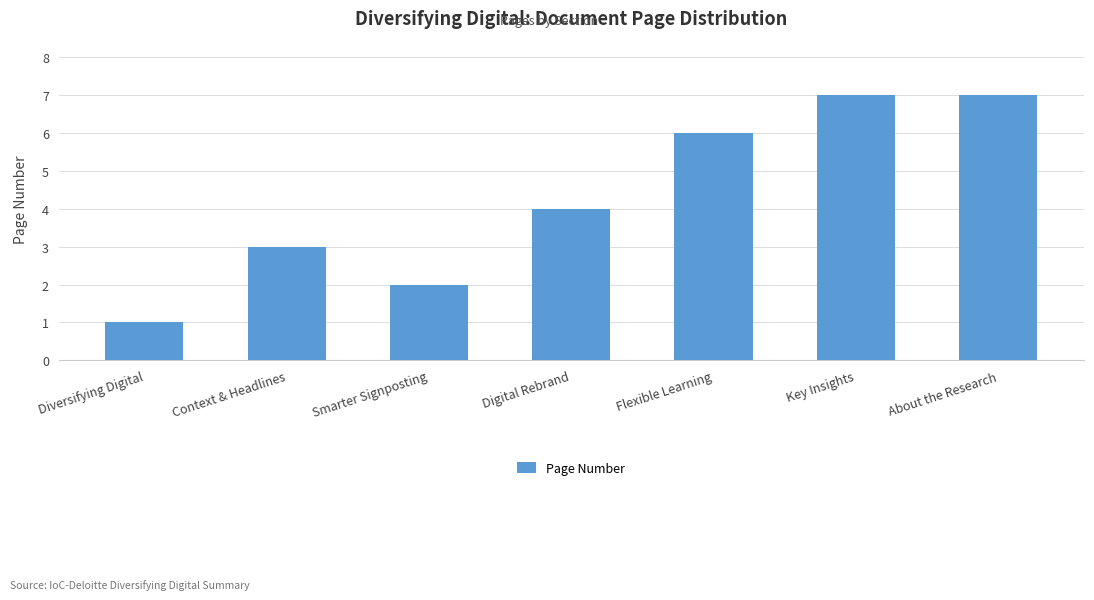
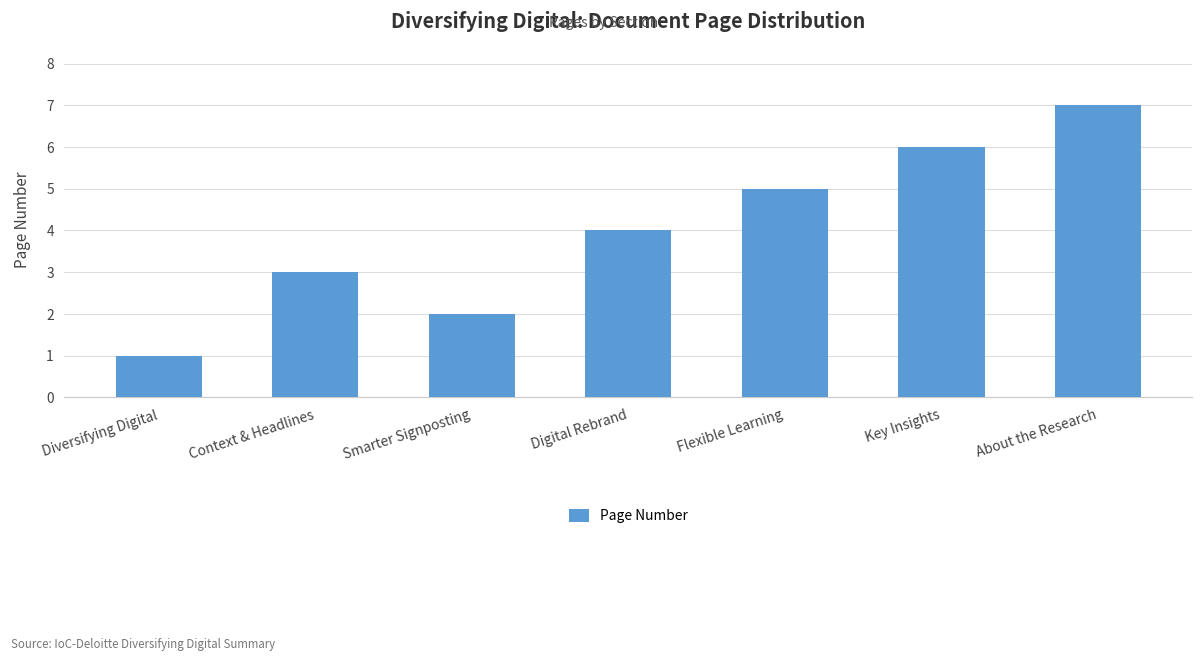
Flexible Learning: 6 -> 5
Key Insights: 7 -> 6
